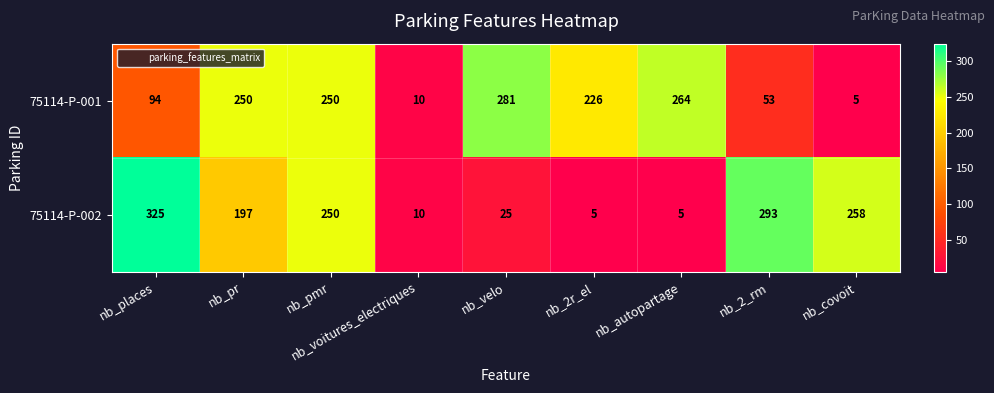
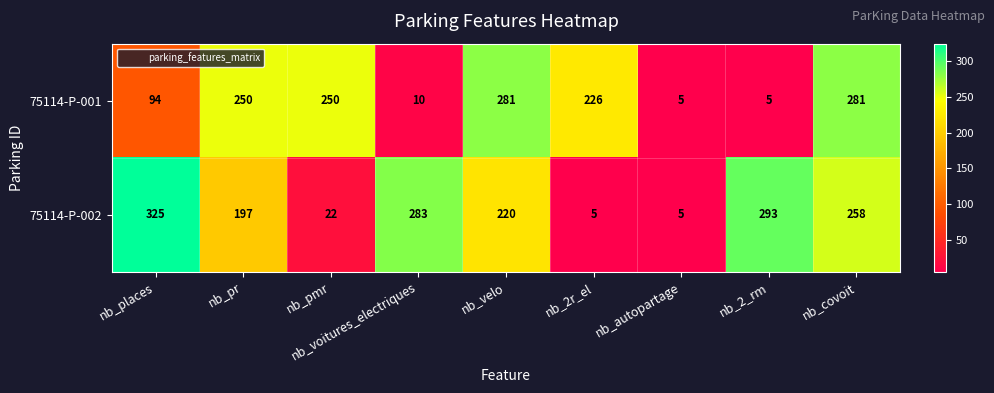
75114-P-001, nb_autopartage: 264 -> 5
75114-P-001, nb_2_rm: 53 -> 5
75114-P-001, nb_covoit: 5 -> 281
75114-P-002, nb_pmr: 250 -> 22
75114-P-002, nb_voitures_electriques: 10 -> 283
75114-P-002, nb_velo: 25 -> 220
